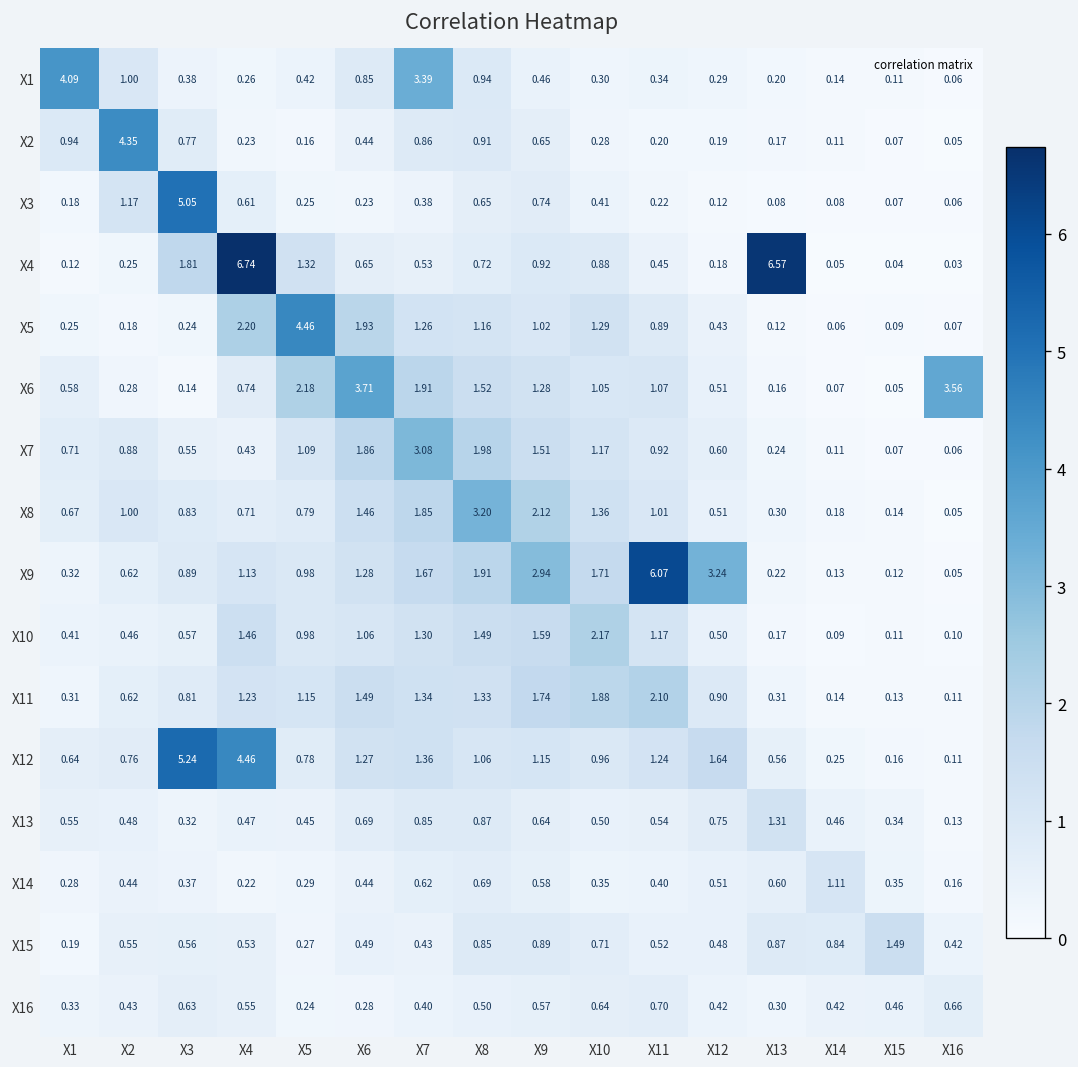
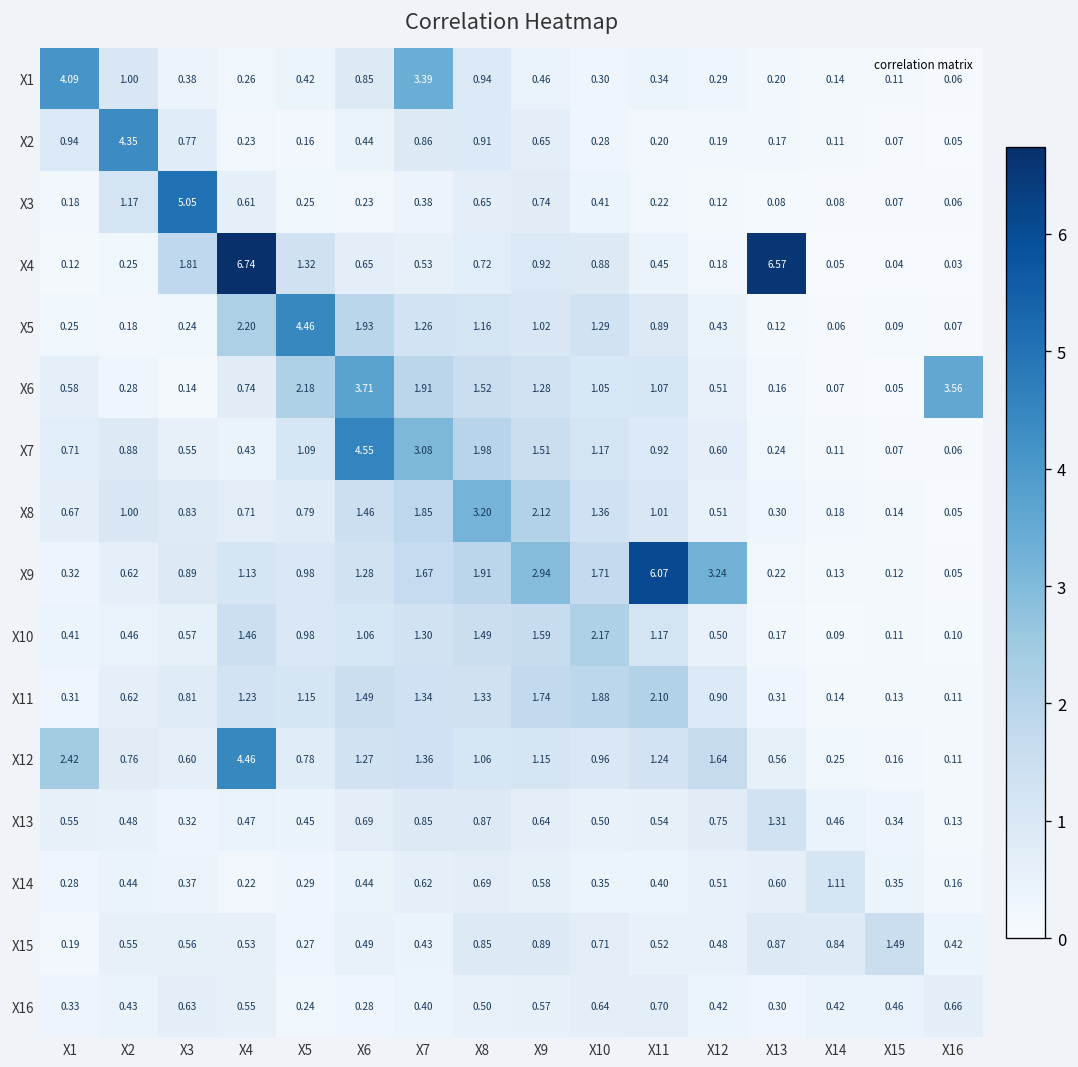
X7, X6: 1.86 -> 4.55
X12, X1: 0.64 -> 2.42
X12, X3: 5.24 -> 0.60
